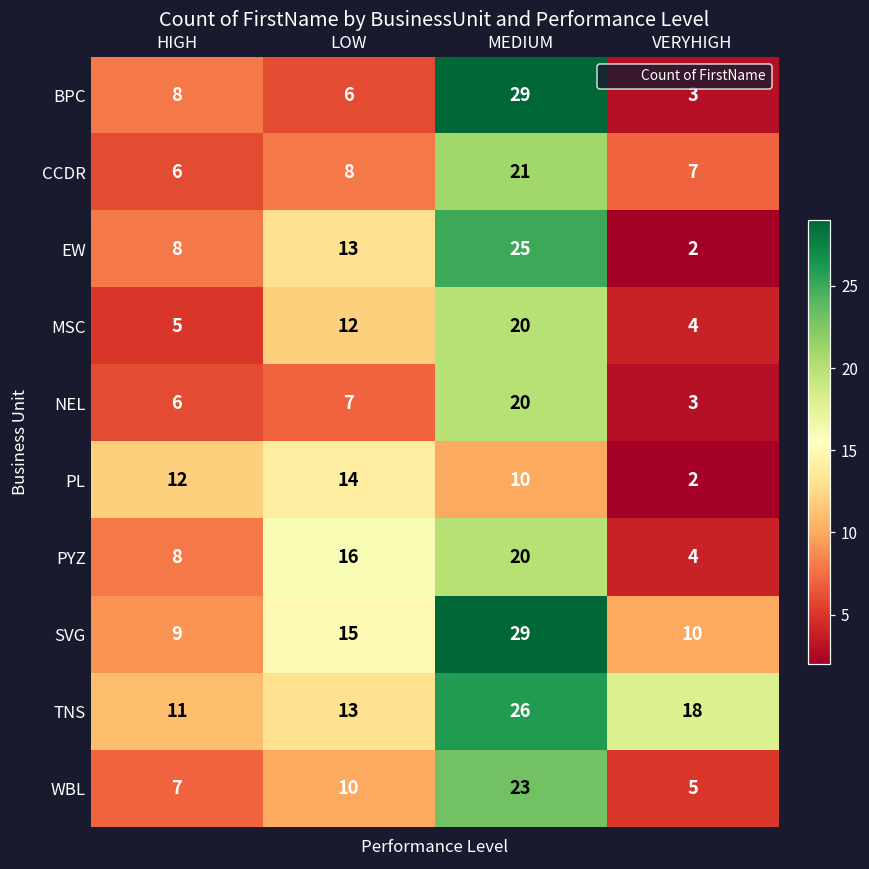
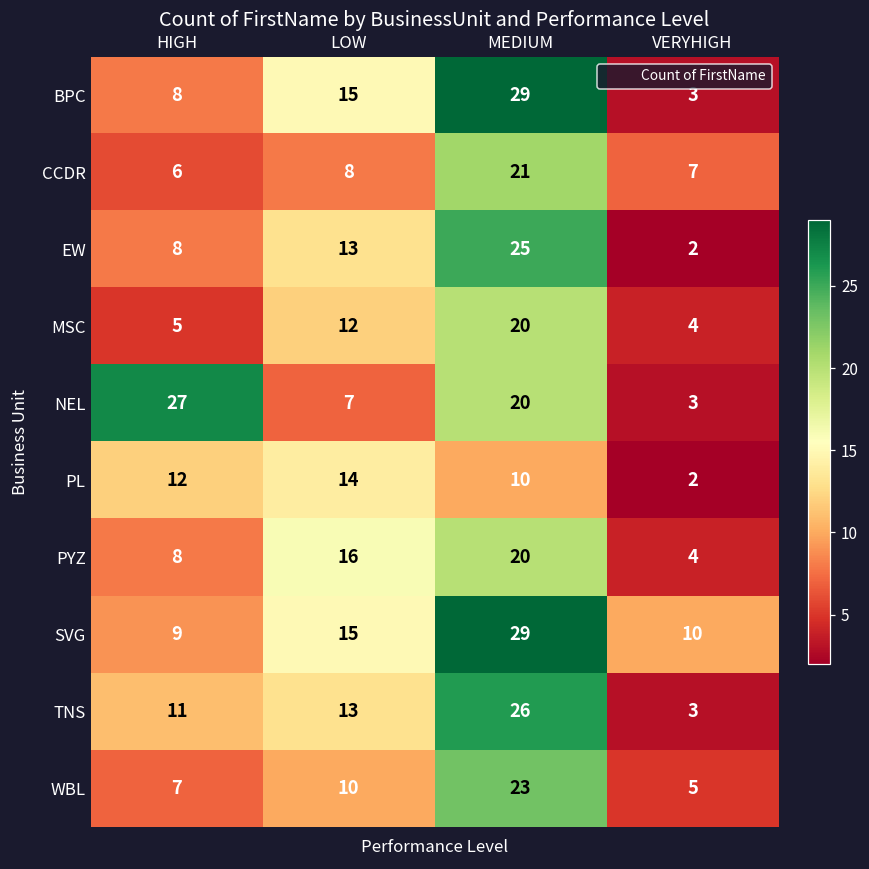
BPC, LOW: 6 -> 15
NEL, HIGH: 6 -> 27
TNS, VERYHIGH: 18 -> 3
